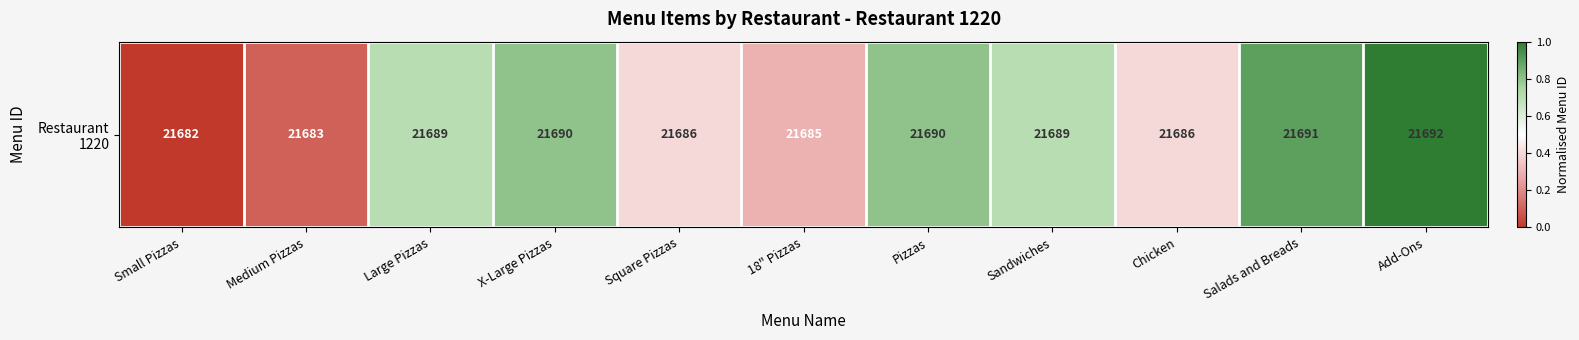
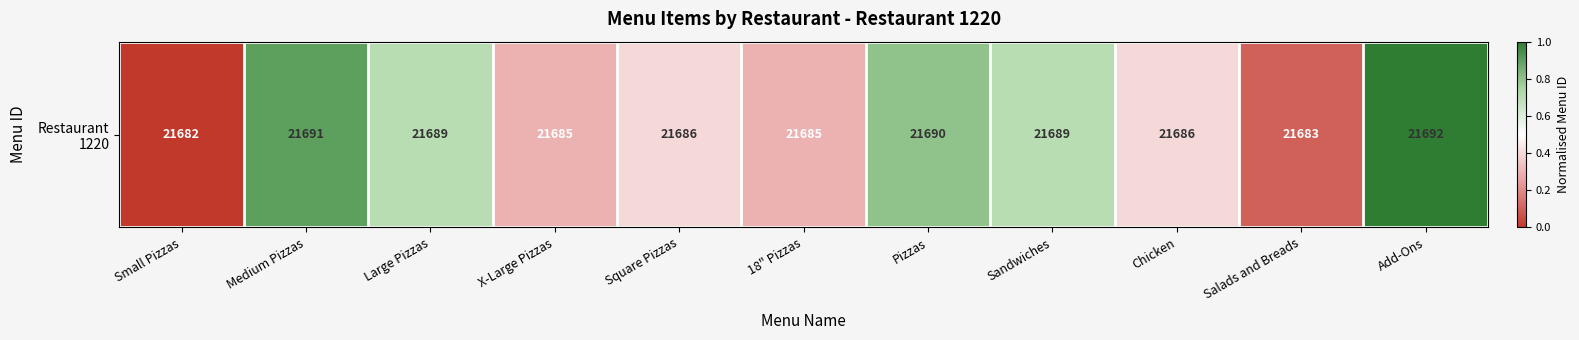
Restaurant 1220, Medium Pizzas: 21683 -> 21691
Restaurant 1220, X-Large Pizzas: 21690 -> 21685
Restaurant 1220, Salads and Breads: 21691 -> 21683
